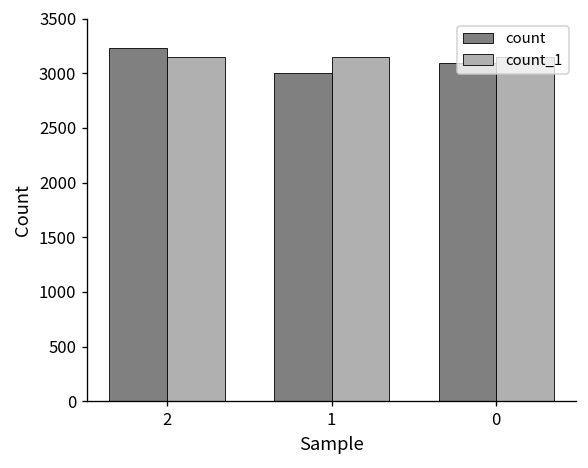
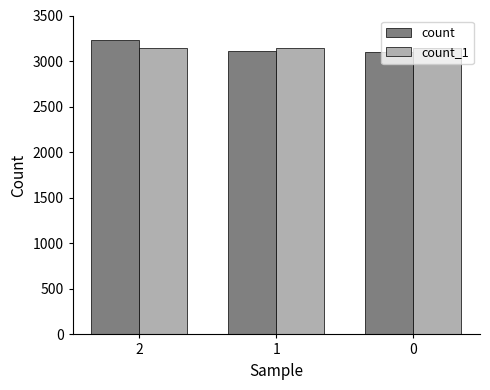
count, 1: 3000 -> 3100
